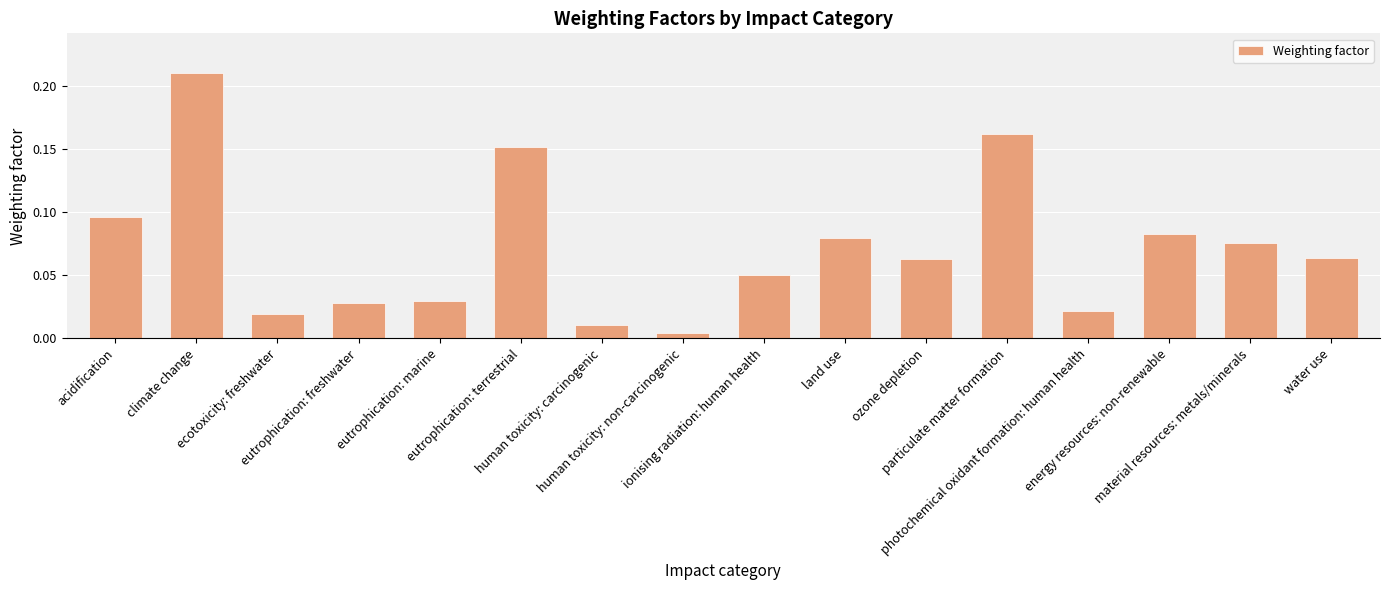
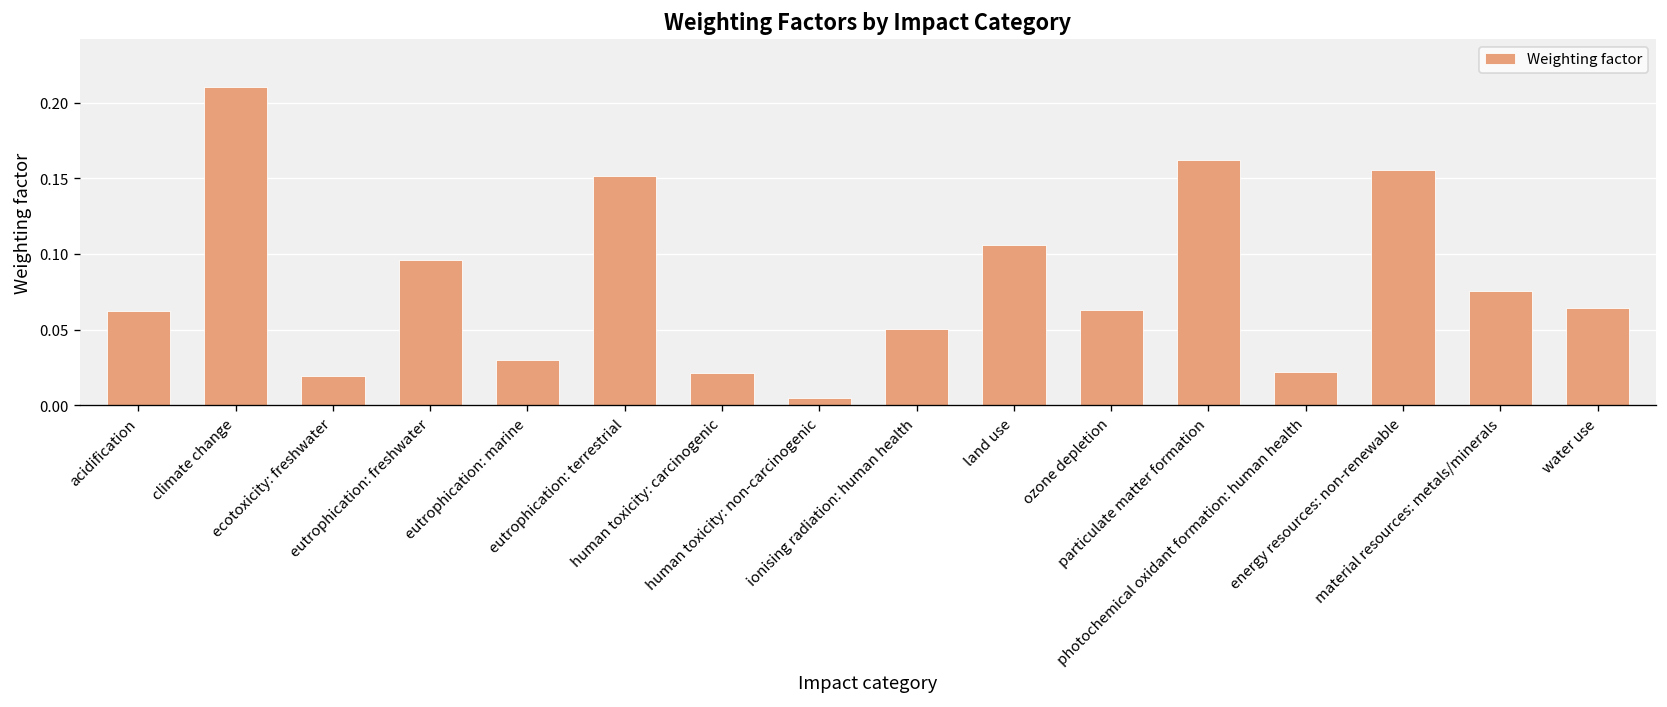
acidification: 0.096 -> 0.062
eutrophication: freshwater: 0.028 -> 0.096
human toxicity: carcinogenic: 0.010 -> 0.021
land use: 0.079 -> 0.106
energy resources: non-renewable: 0.083 -> 0.156
